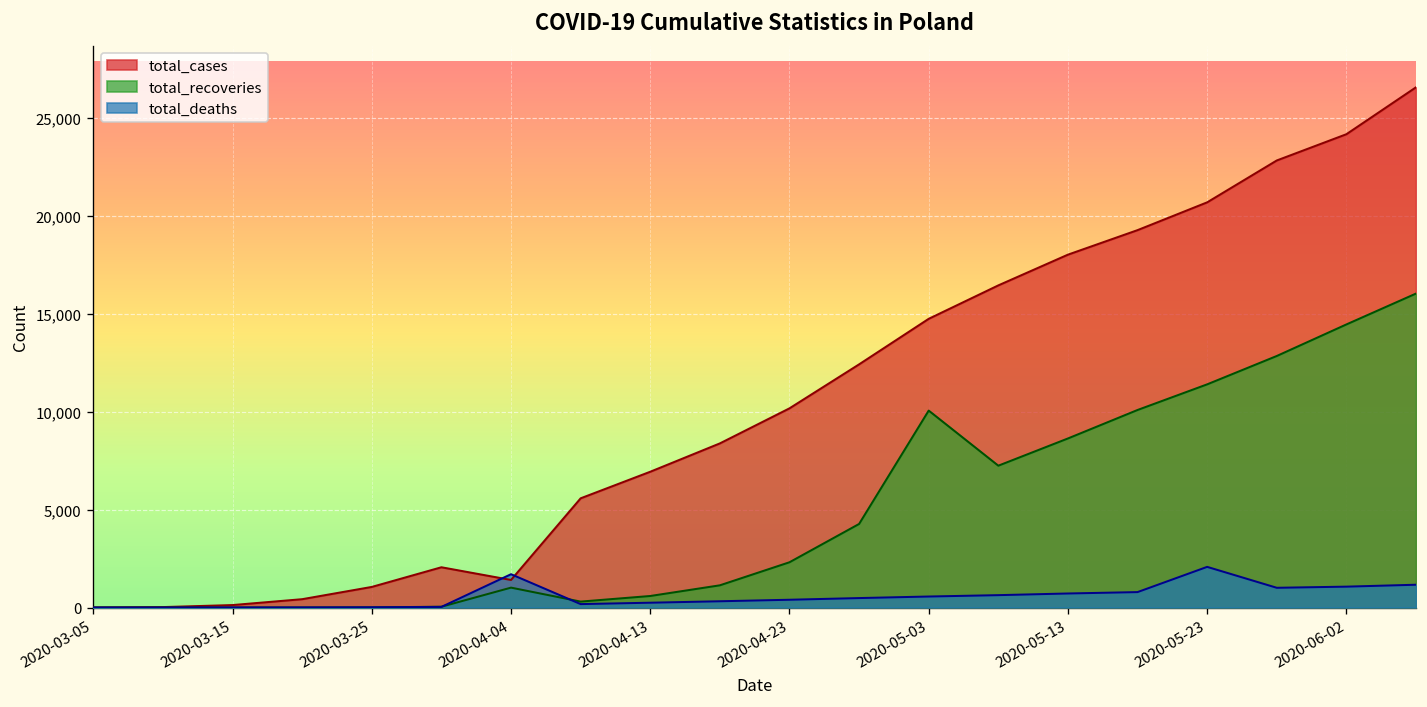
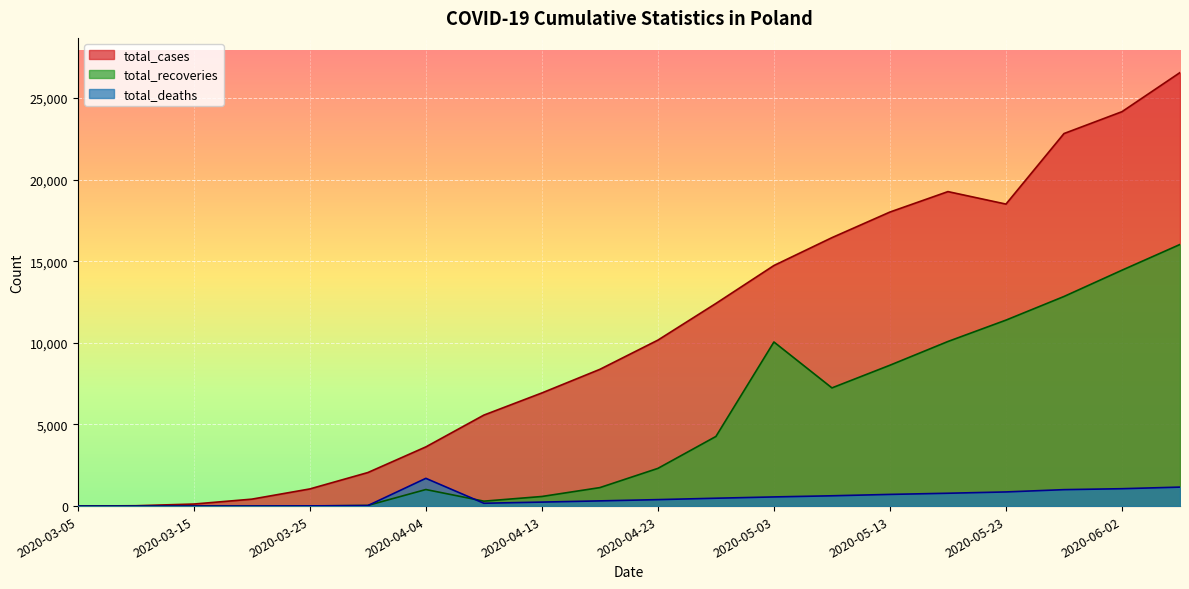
total_cases, 2020-04-04: 1,400 -> 3,600
total_cases, 2020-05-23: 20,700 -> 18,500
total_deaths, 2020-05-23: 2,100 -> 900
